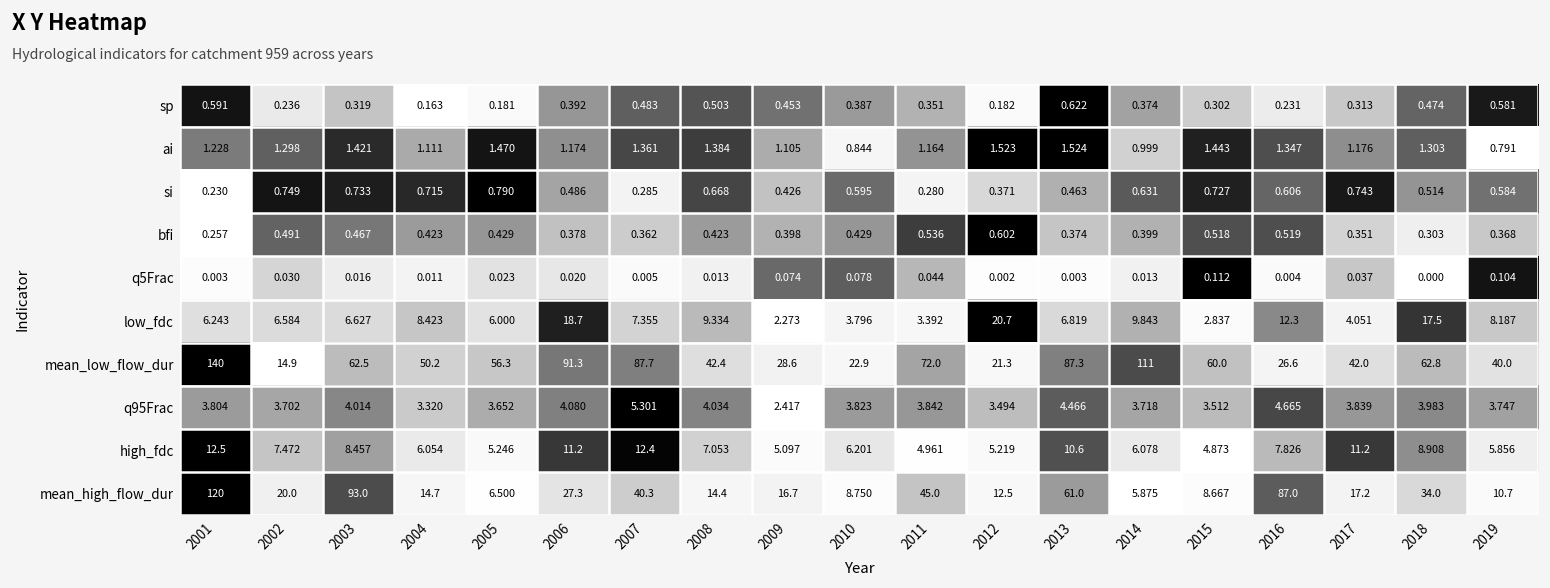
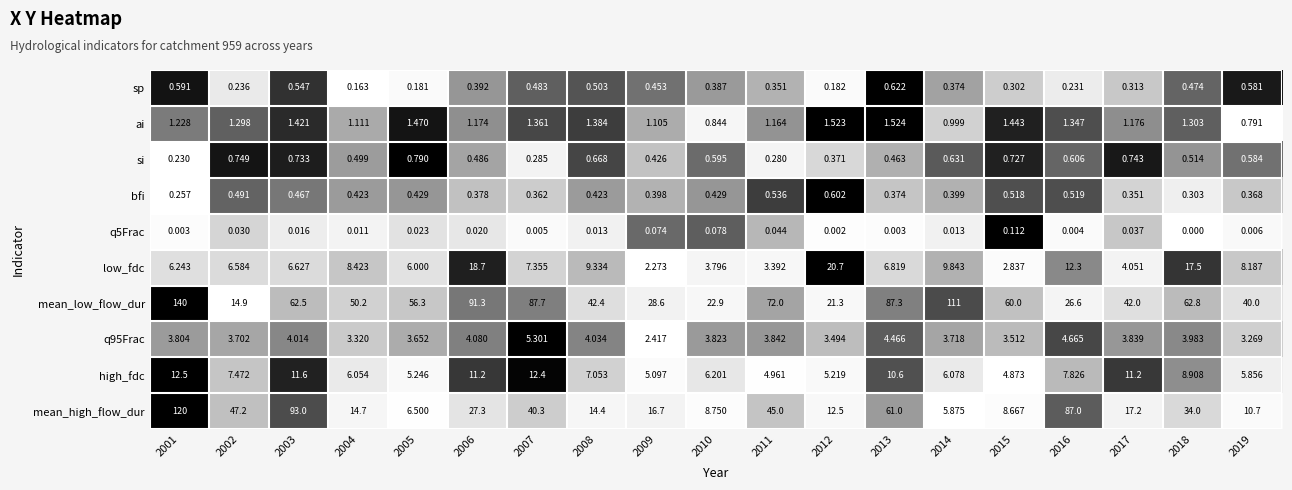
sp, 2003: 0.319 -> 0.547
si, 2004: 0.715 -> 0.499
q5Frac, 2019: 0.104 -> 0.006
q95Frac, 2019: 3.747 -> 3.269
high_fdc, 2003: 8.457 -> 11.6
mean_high_flow_dur, 2002: 20.0 -> 47.2
